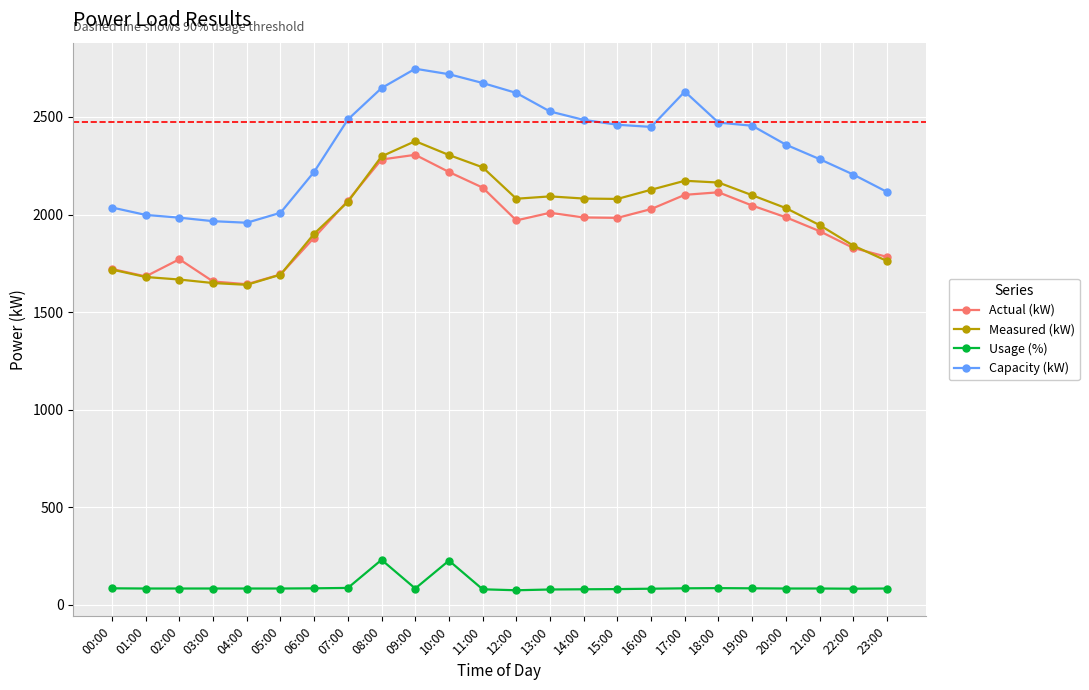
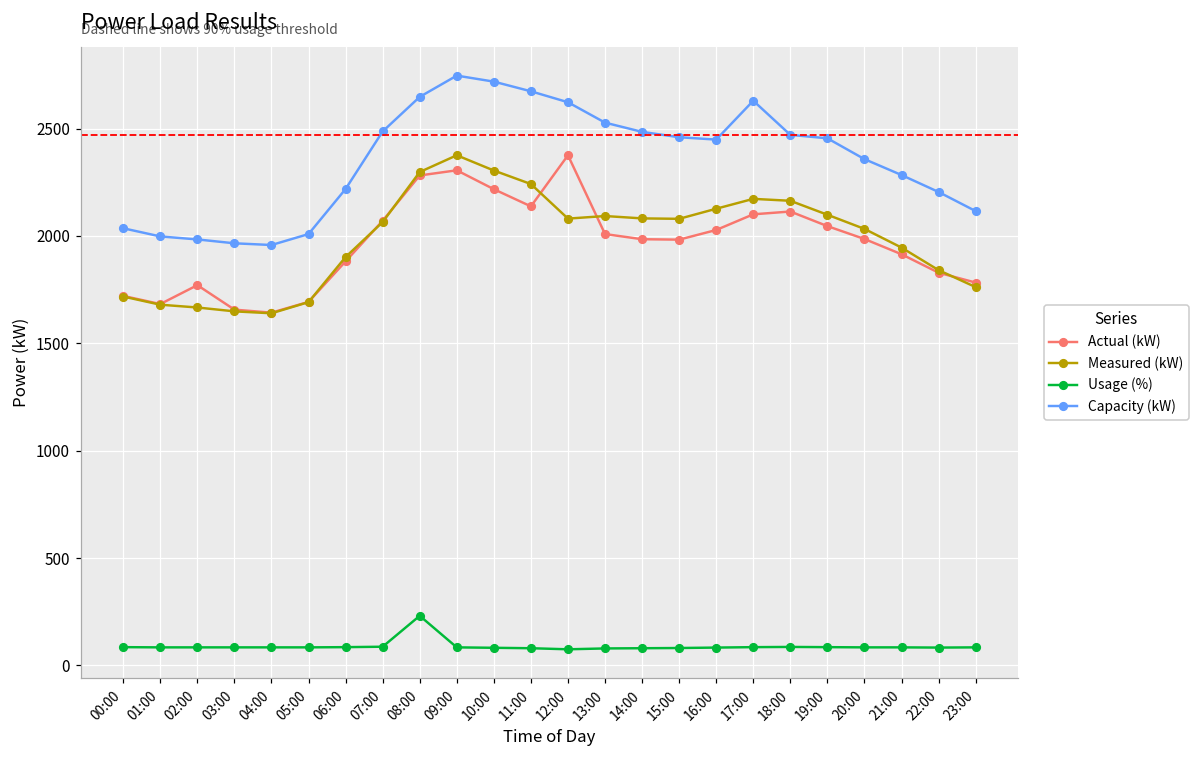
Usage (%), 10:00: 230 -> 80
Actual (kW), 12:00: 1970 -> 2380
